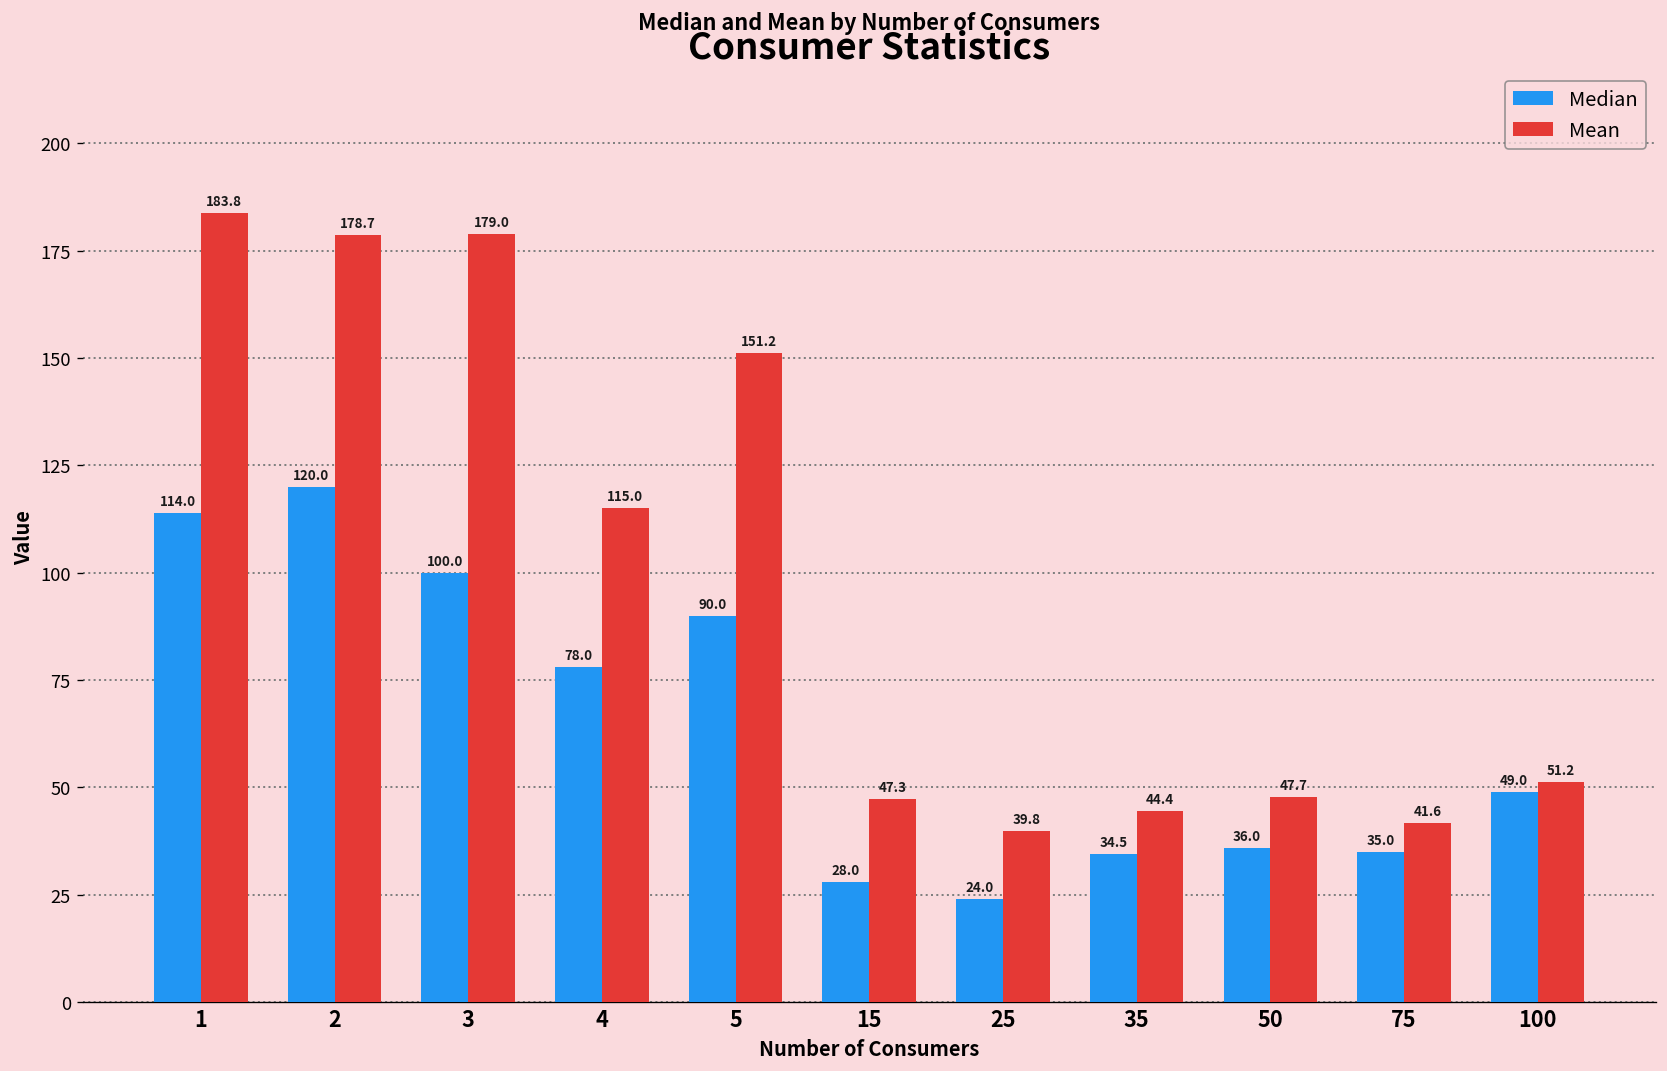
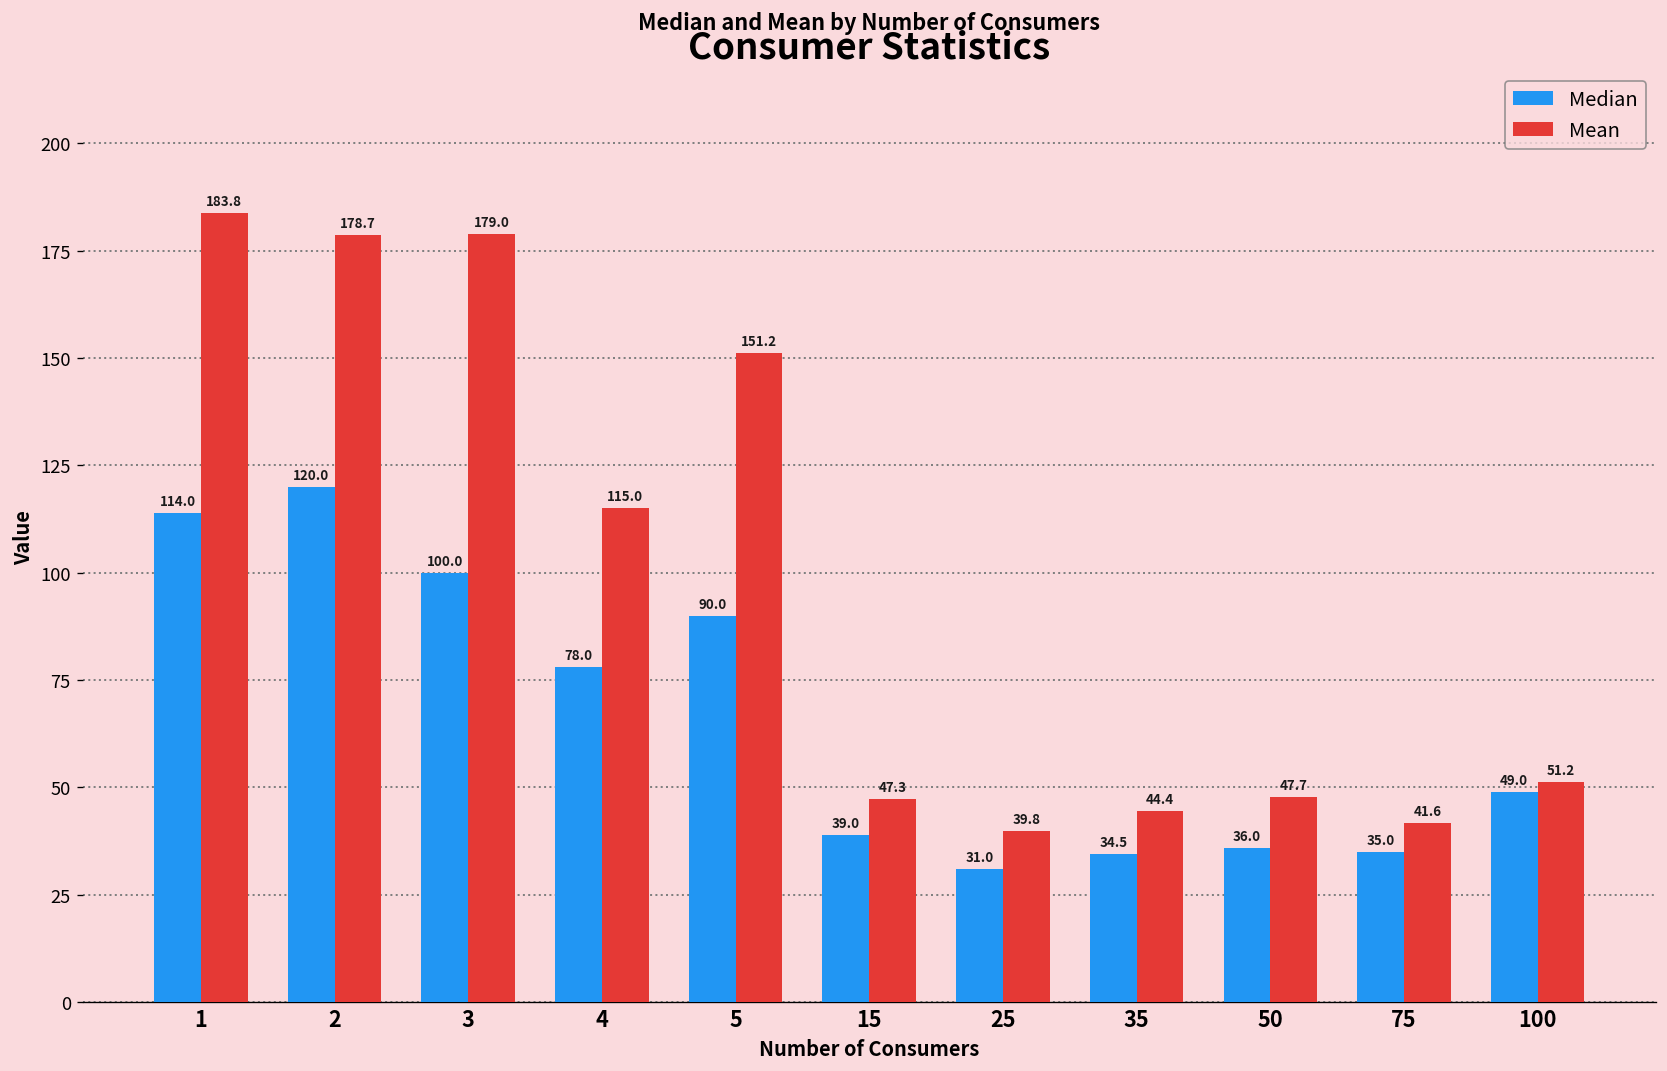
Median, 15: 28.0 -> 39.0
Median, 25: 24.0 -> 31.0
